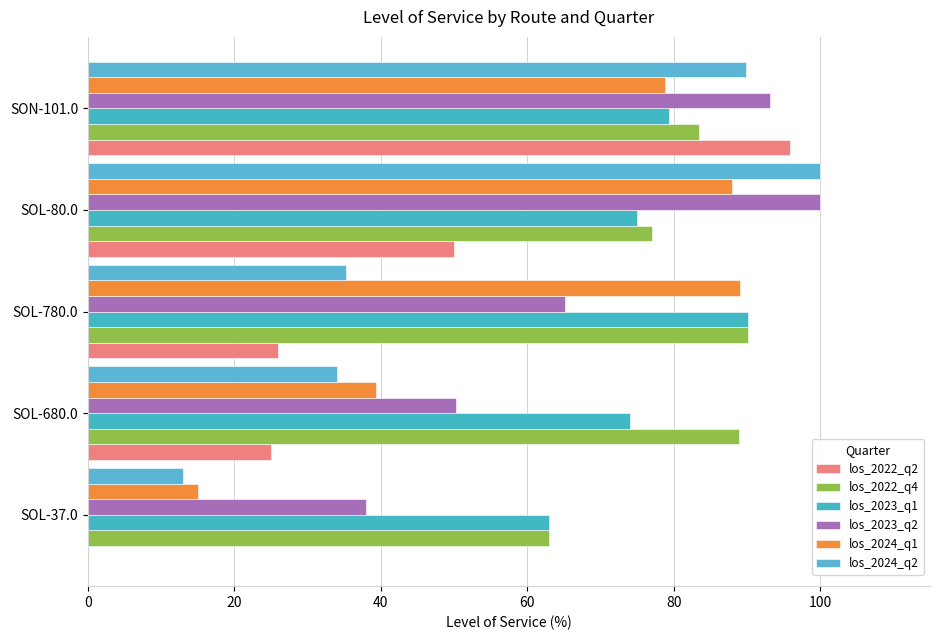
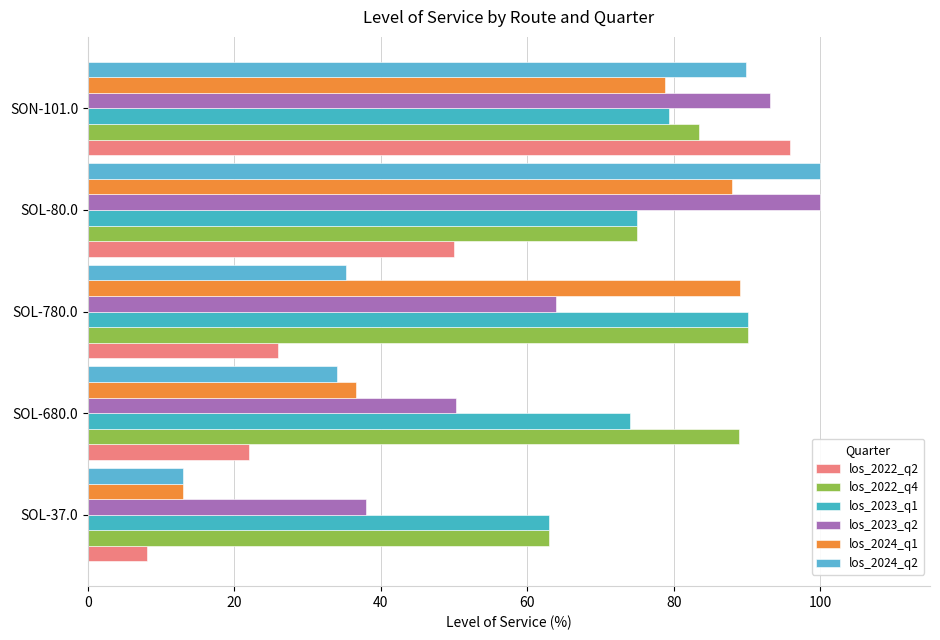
los_2022_q4, SOL-80.0: 77 -> 75
los_2023_q2, SOL-780.0: 65 -> 64
los_2024_q1, SOL-680.0: 39 -> 37
los_2022_q2, SOL-680.0: 25 -> 22
los_2024_q1, SOL-37.0: 15 -> 13
los_2022_q2, SOL-37.0: 0 -> 8
